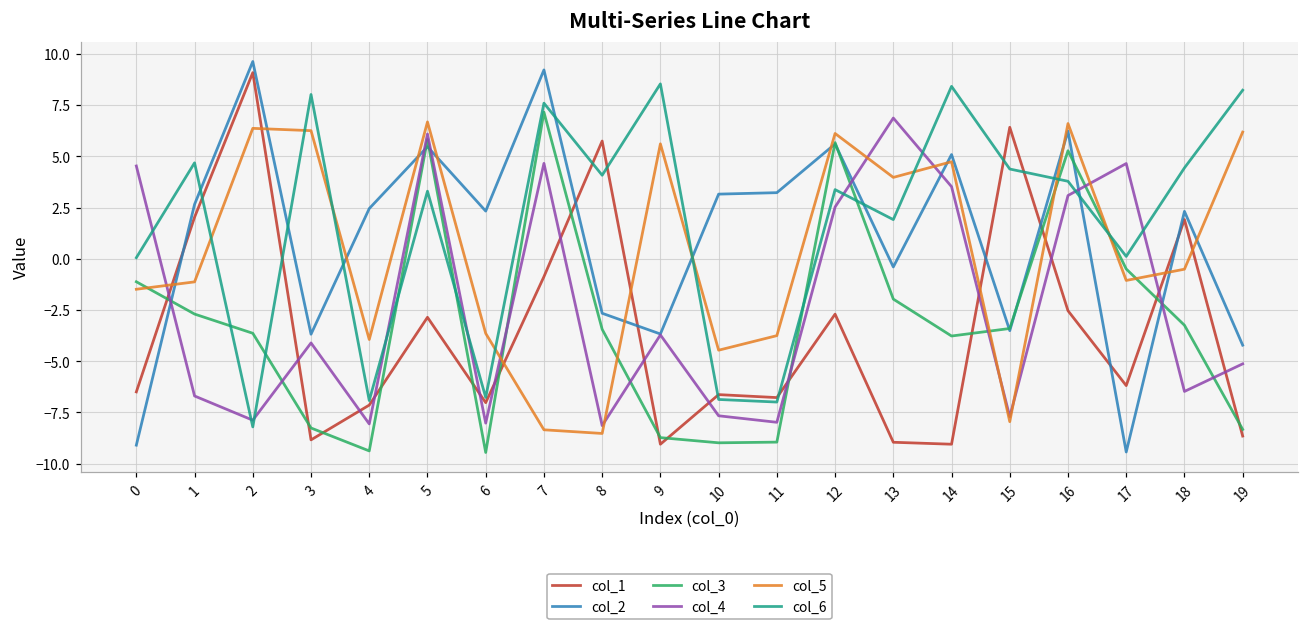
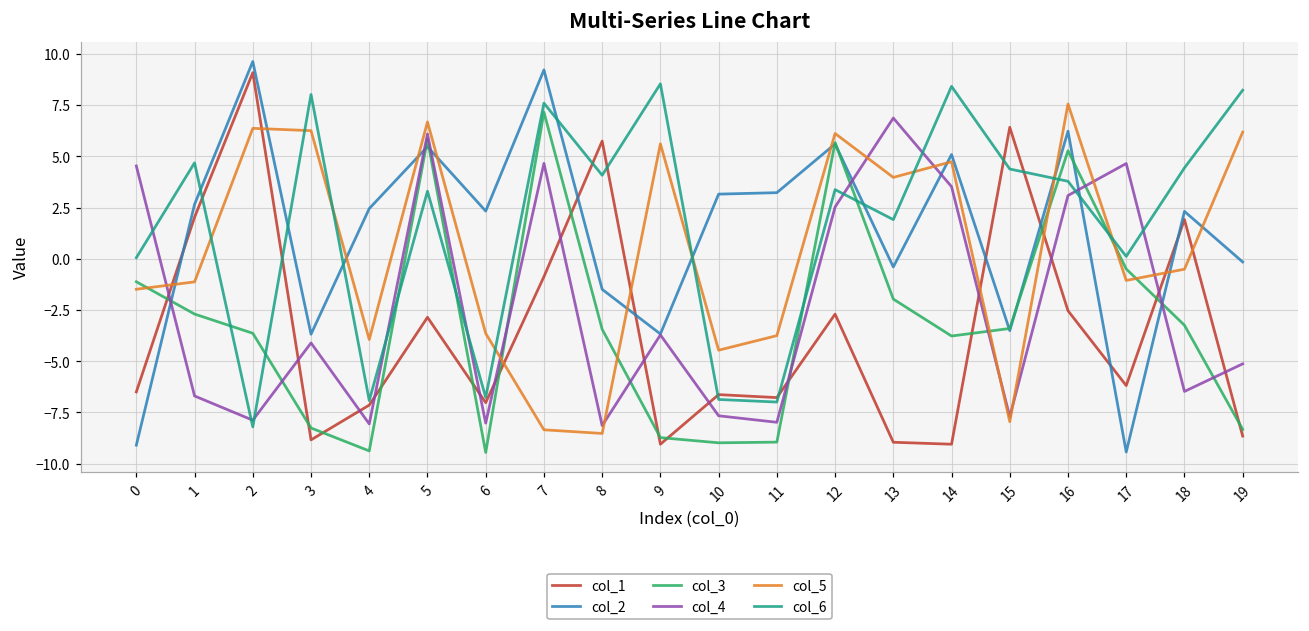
col_2, 8: -2.7 -> -1.5
col_5, 16: 6.6 -> 7.6
col_2, 19: -4.2 -> -0.2
